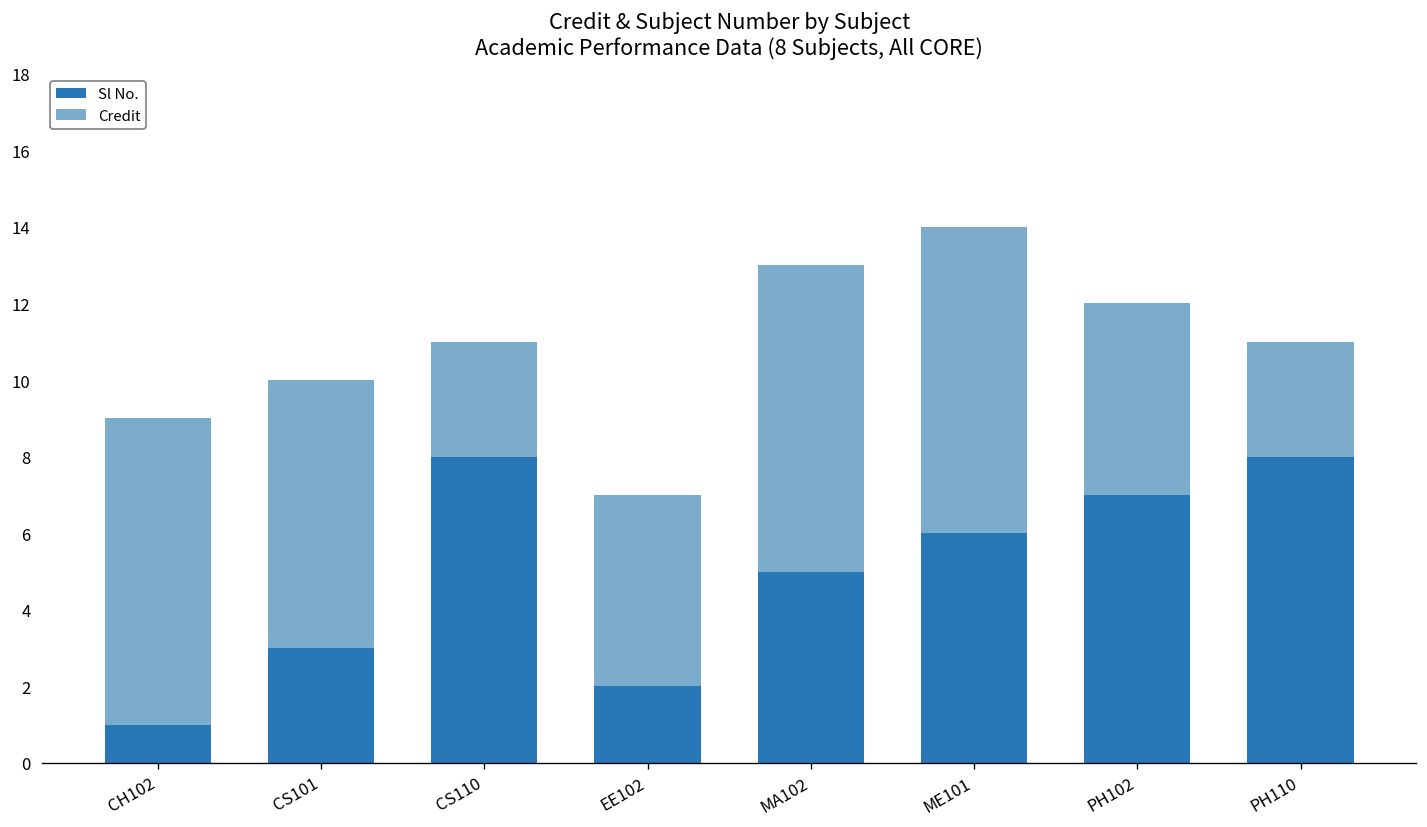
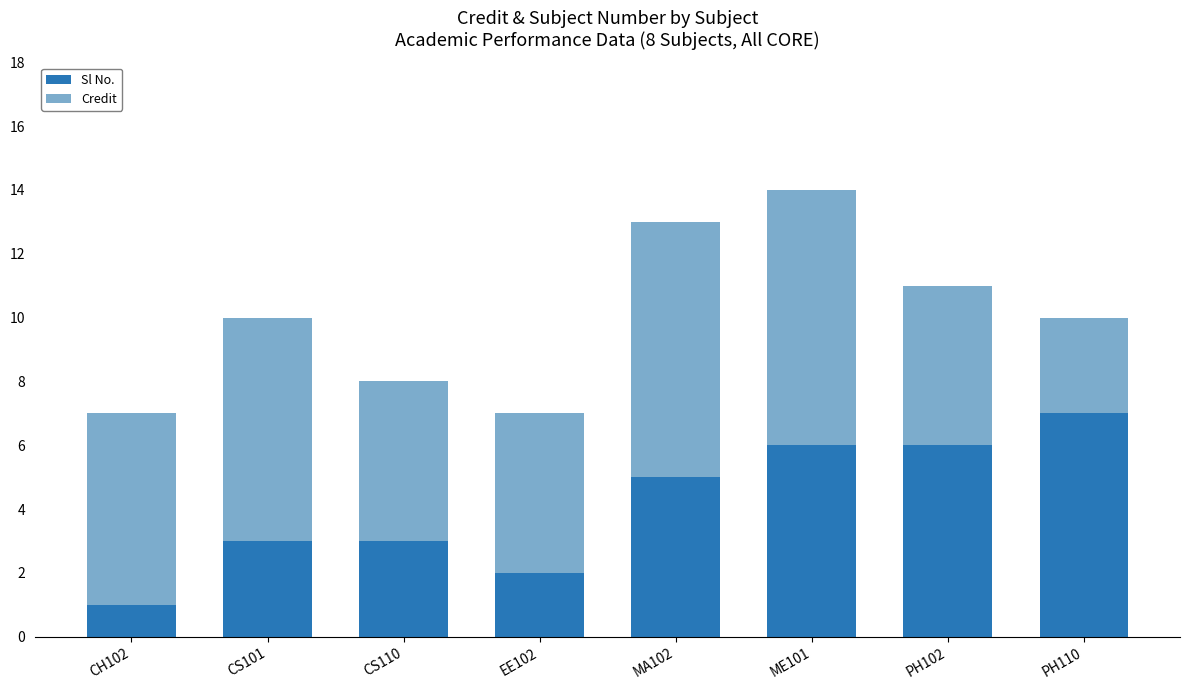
Credit, CH102: 8 -> 6
Sl No., CS110: 8 -> 3
Credit, CS110: 3 -> 5
Sl No., PH102: 7 -> 6
Sl No., PH110: 8 -> 7
